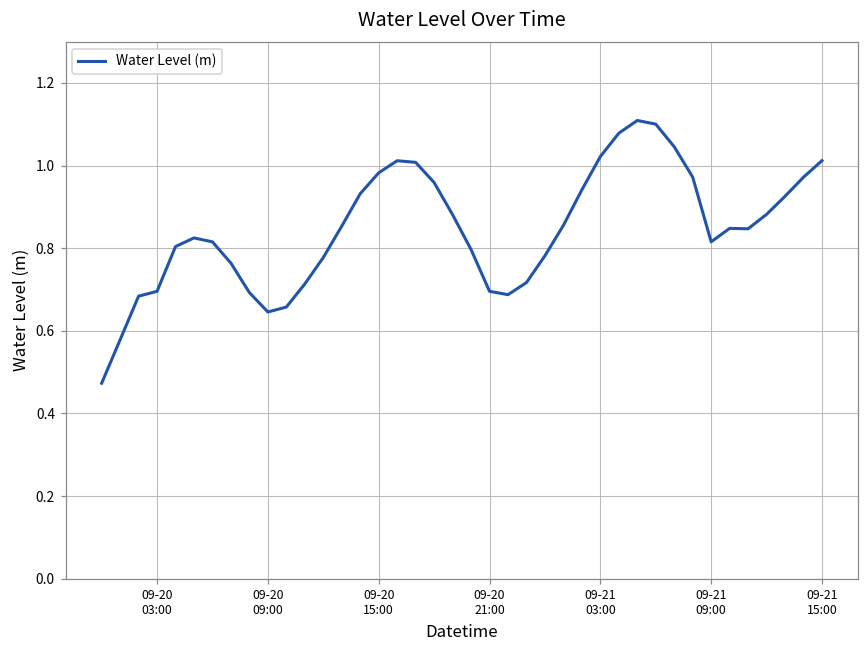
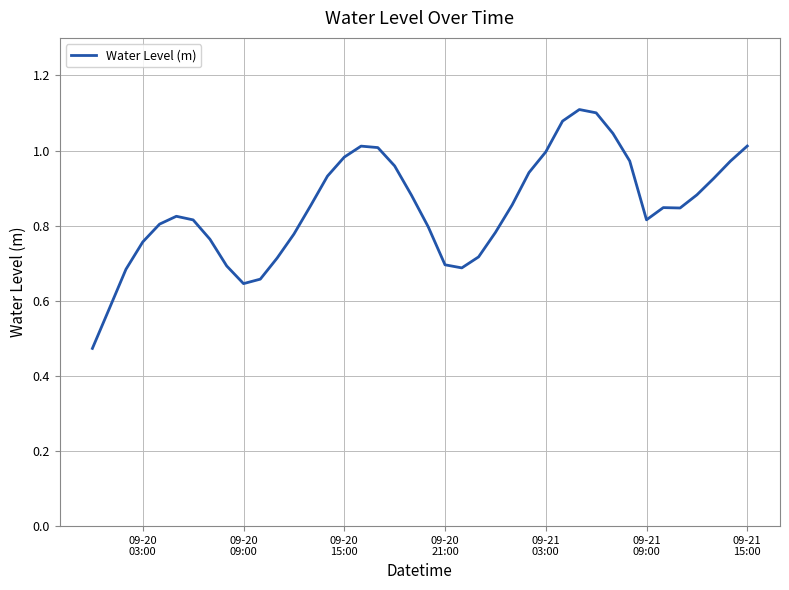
09-20 03:00: 0.70 -> 0.76
09-21 03:00: 1.02 -> 1.00
